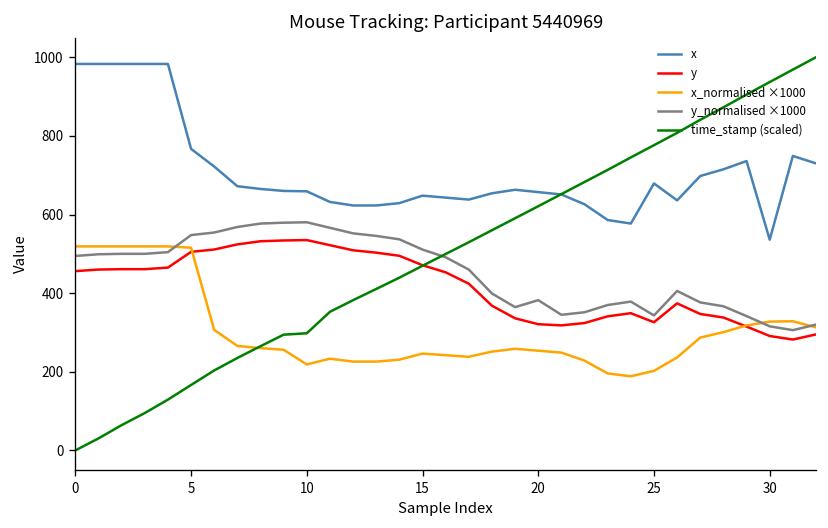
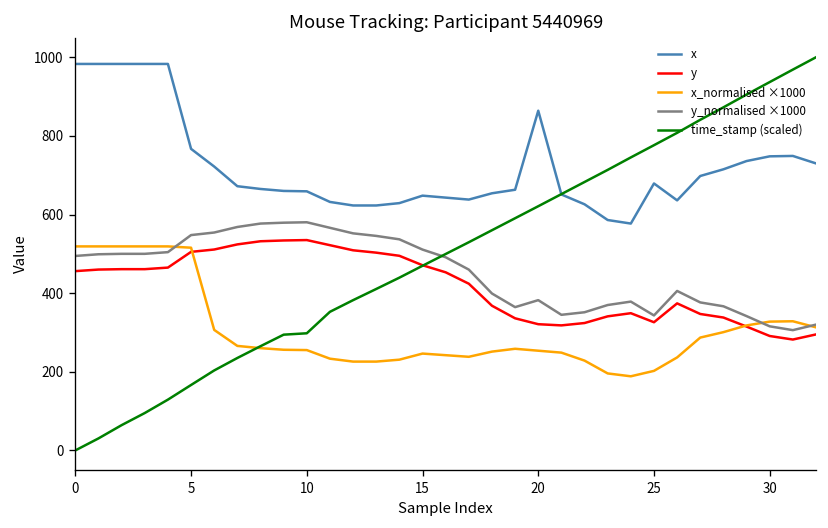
x_normalised ×1000, 10: 220 -> 260
x, 20: 660 -> 860
x, 30: 540 -> 750
